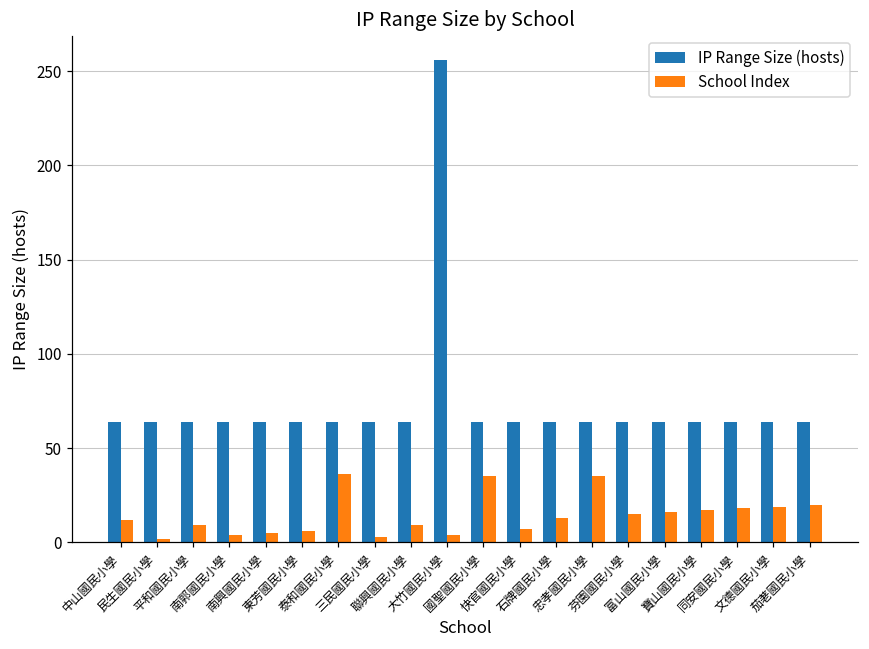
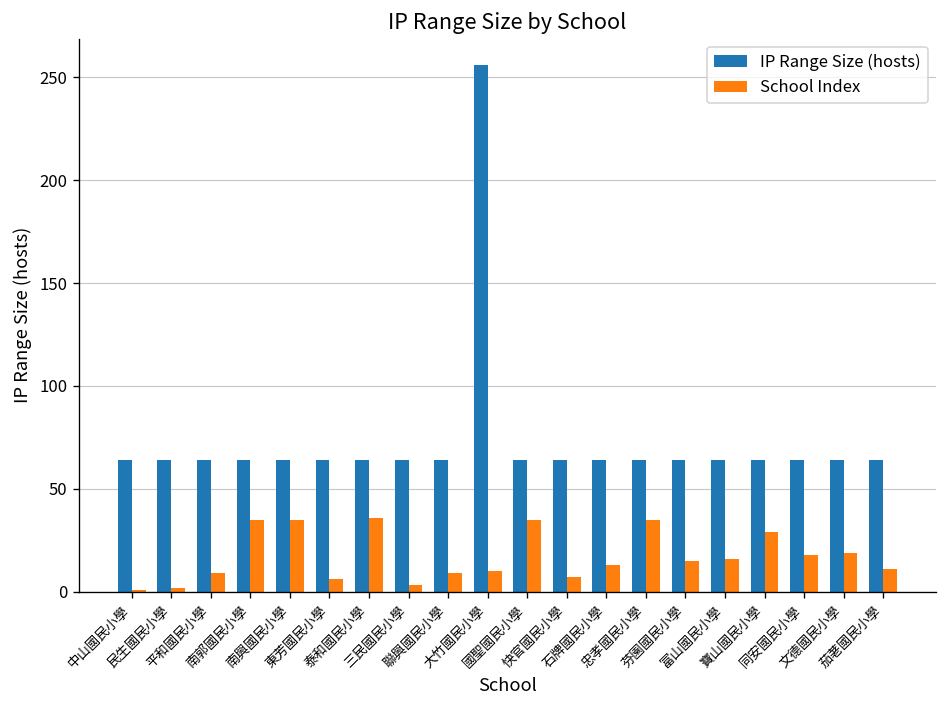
School Index, 中山國民小學: 12 -> 1
School Index, 南郭國民小學: 4 -> 35
School Index, 南興國民小學: 5 -> 35
School Index, 大竹國民小學: 4 -> 10
School Index, 寶山國民小學: 17 -> 29
School Index, 茄荖國民小學: 20 -> 11
